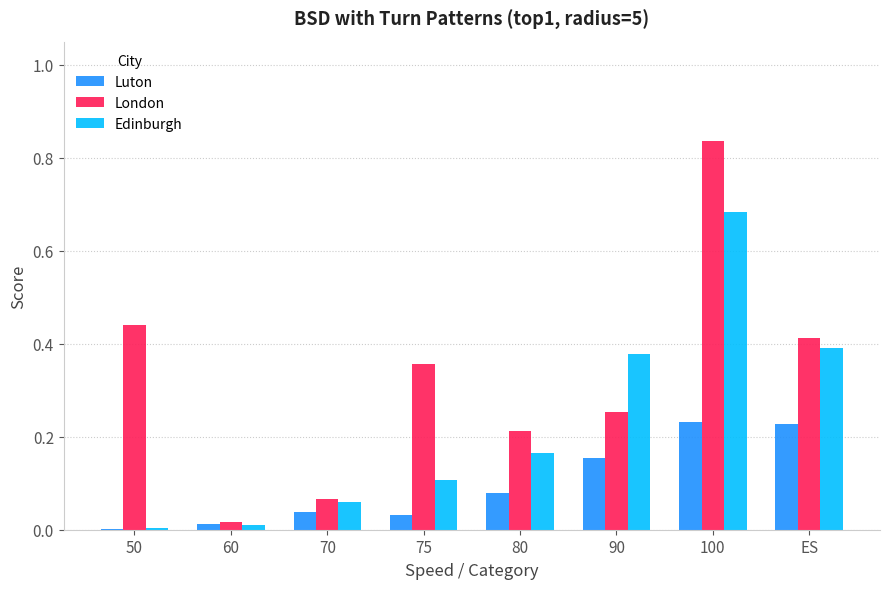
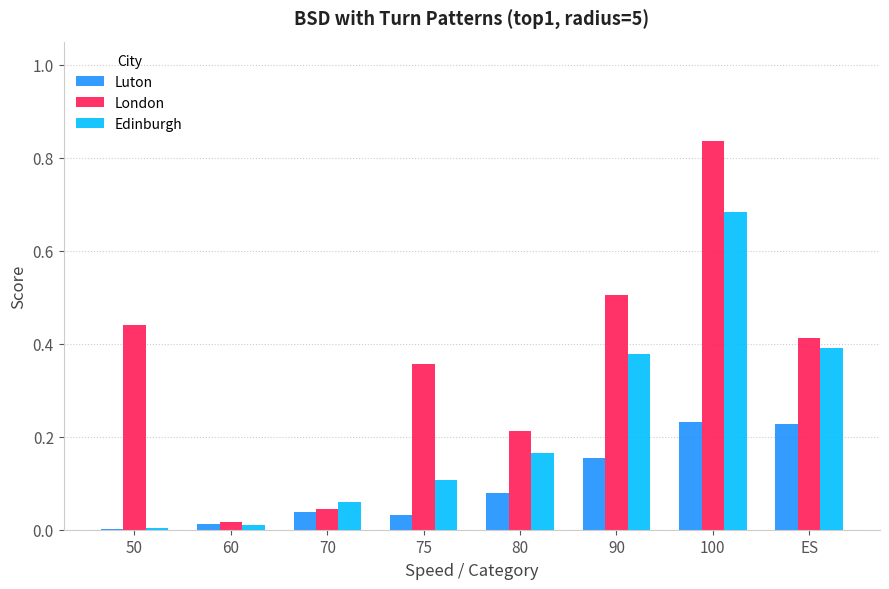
London, 70: 0.07 -> 0.04
London, 90: 0.25 -> 0.50
